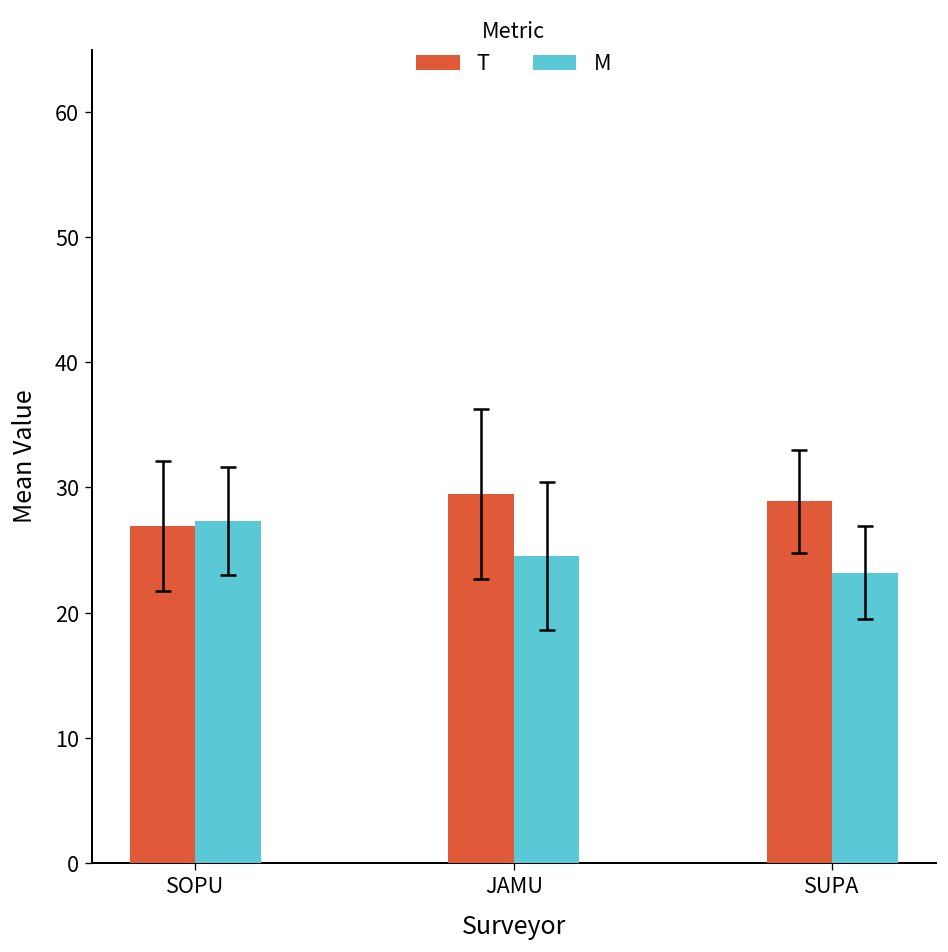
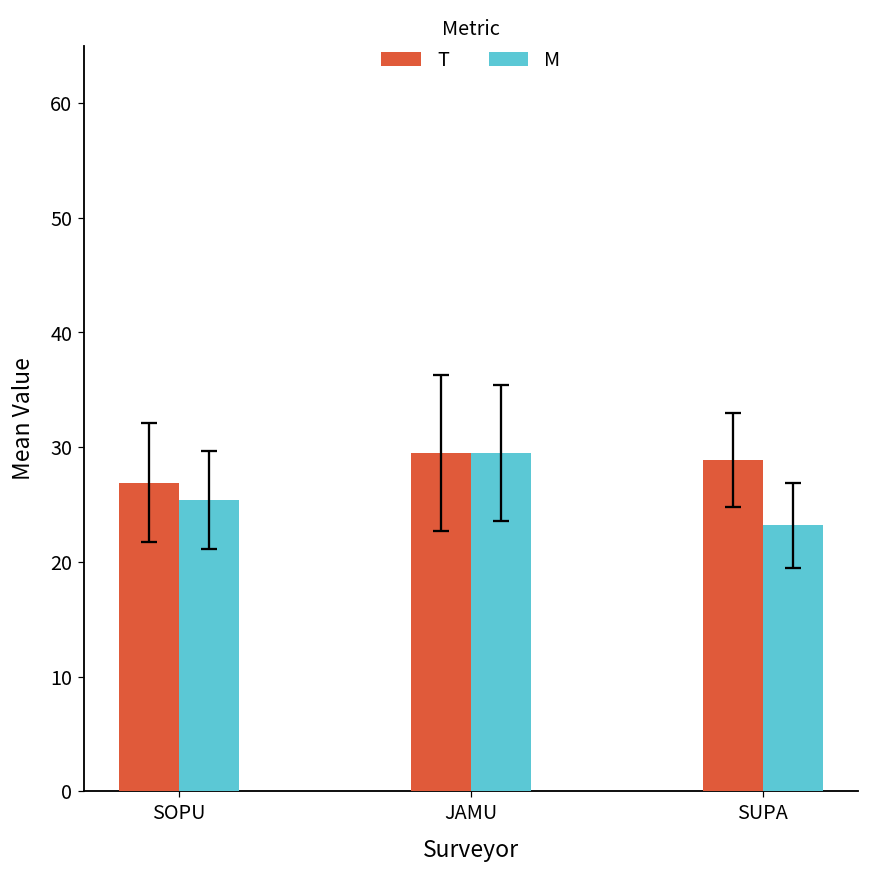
M, SOPU: 27.3 -> 25.4
M, JAMU: 24.5 -> 29.5
